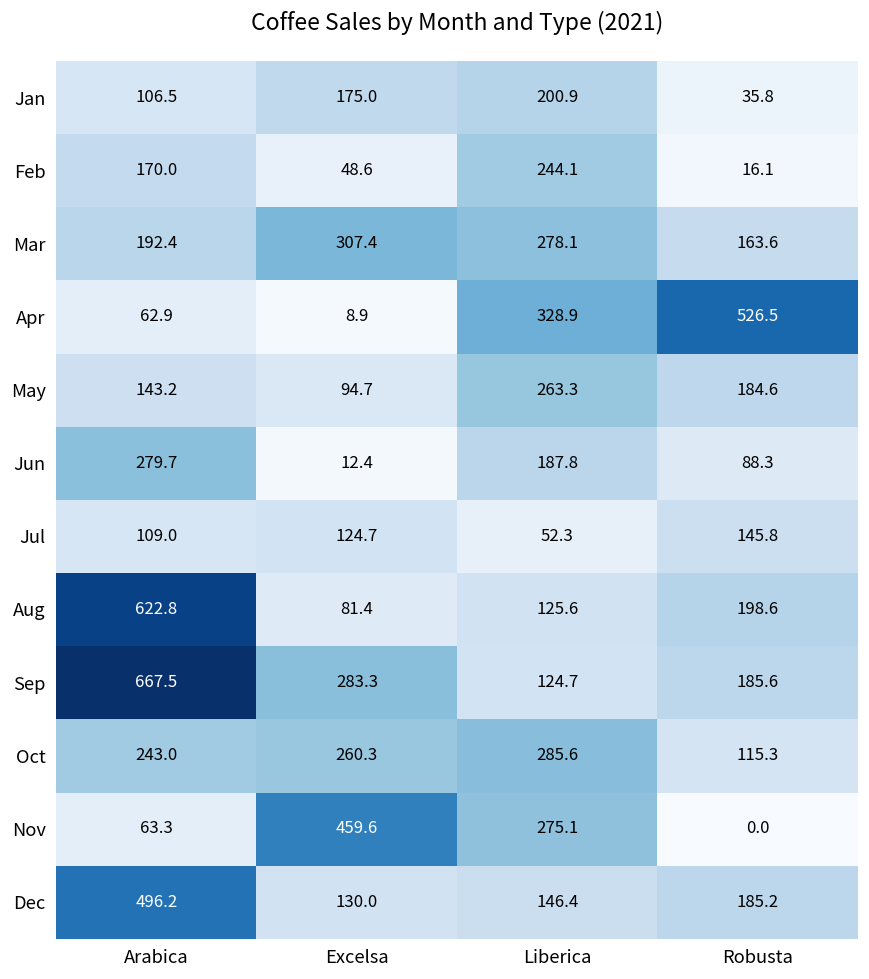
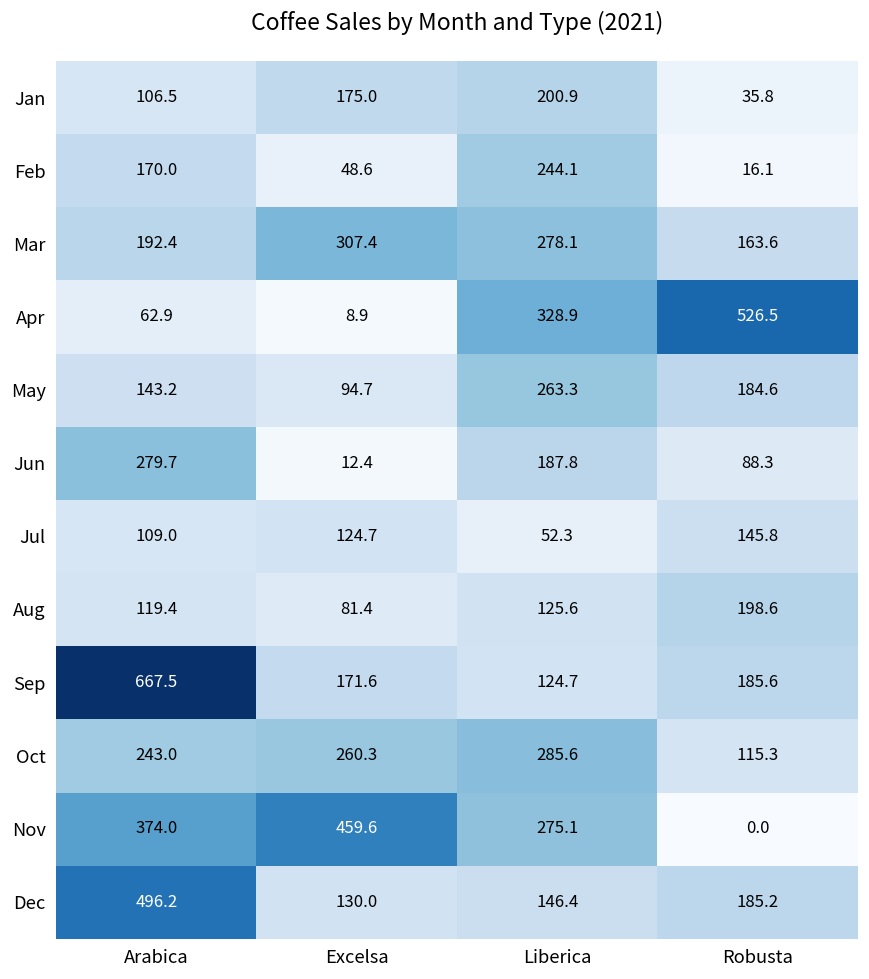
Aug, Arabica: 622.8 -> 119.4
Sep, Excelsa: 283.3 -> 171.6
Nov, Arabica: 63.3 -> 374.0
